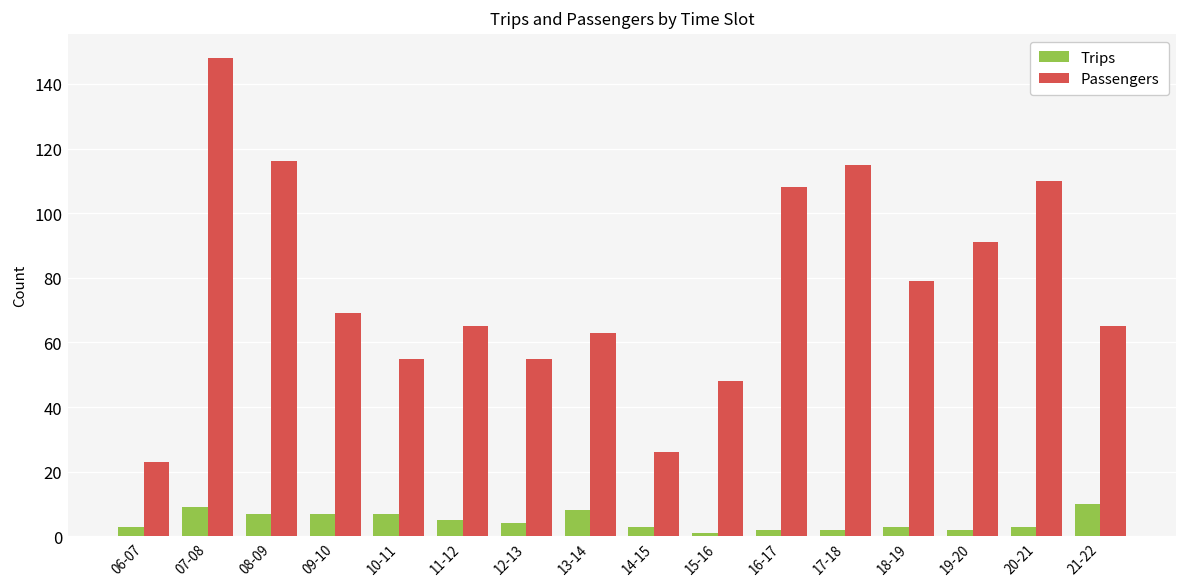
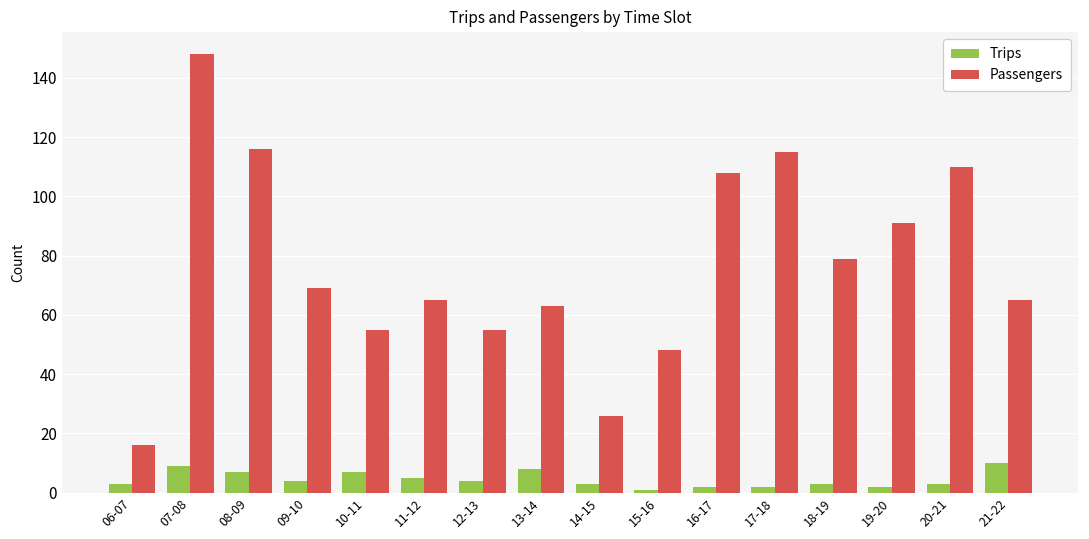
Passengers, 06-07: 23 -> 16
Trips, 09-10: 7 -> 4
